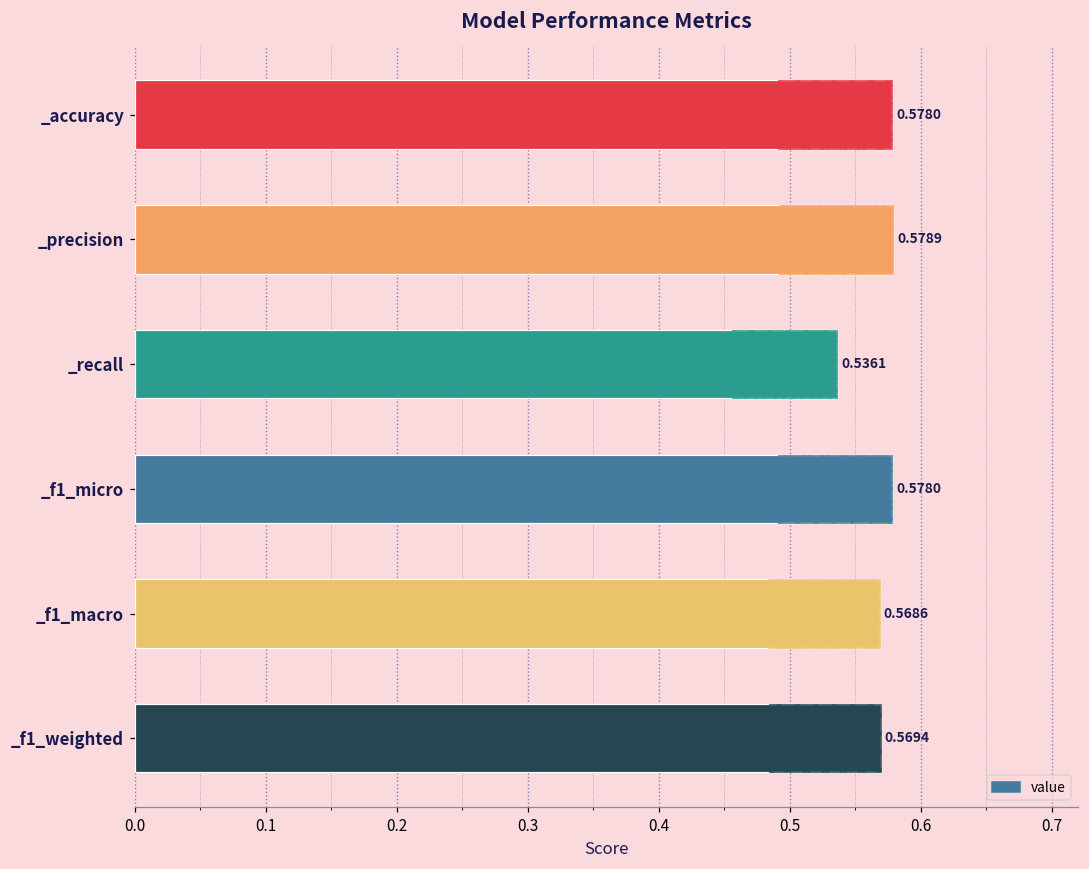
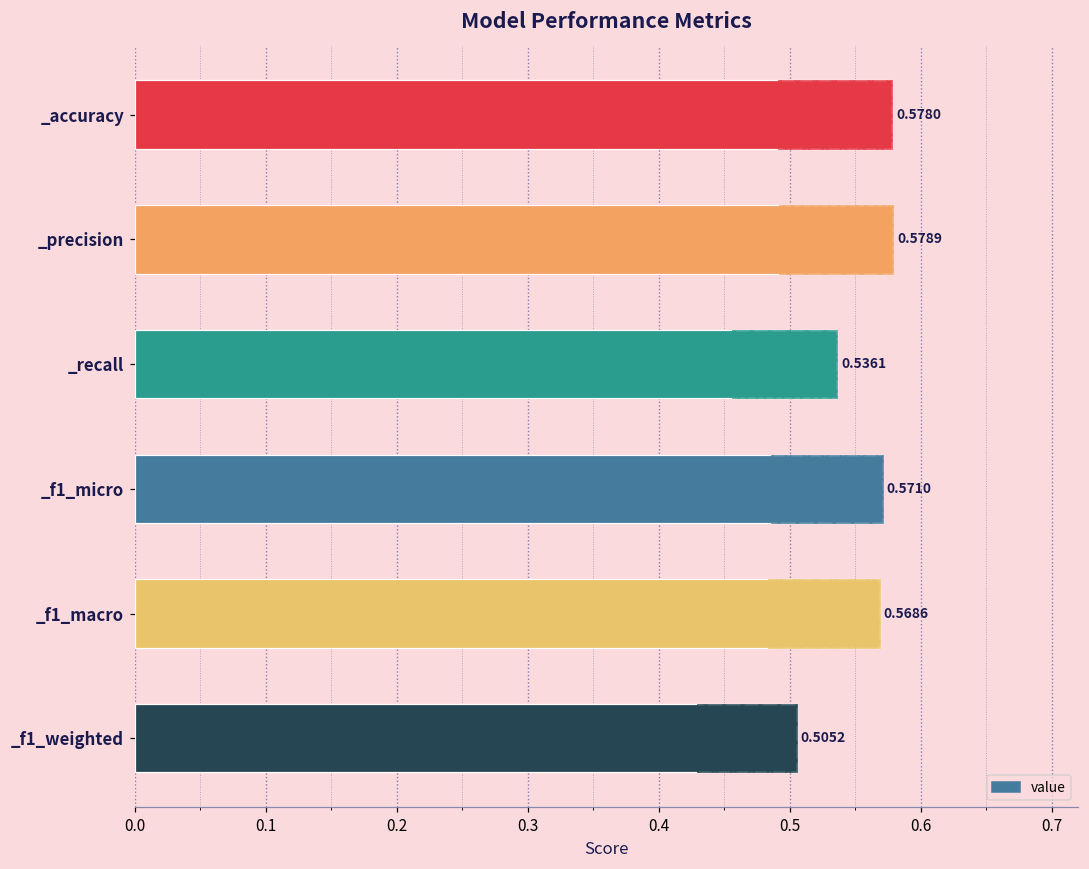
_f1_micro: 0.5780 -> 0.5710
_f1_weighted: 0.5694 -> 0.5052
